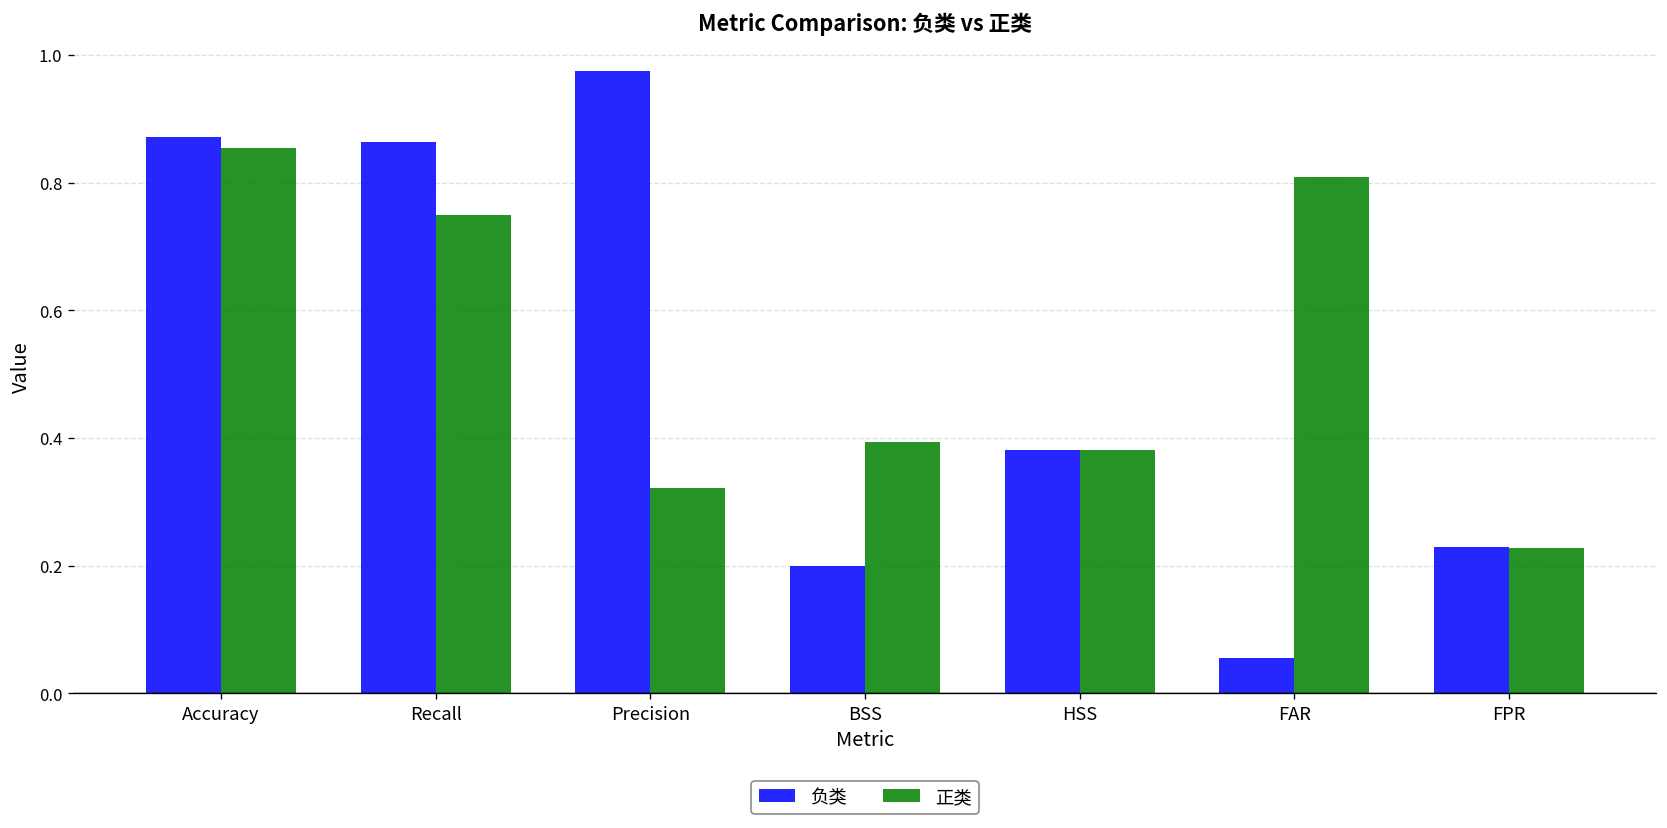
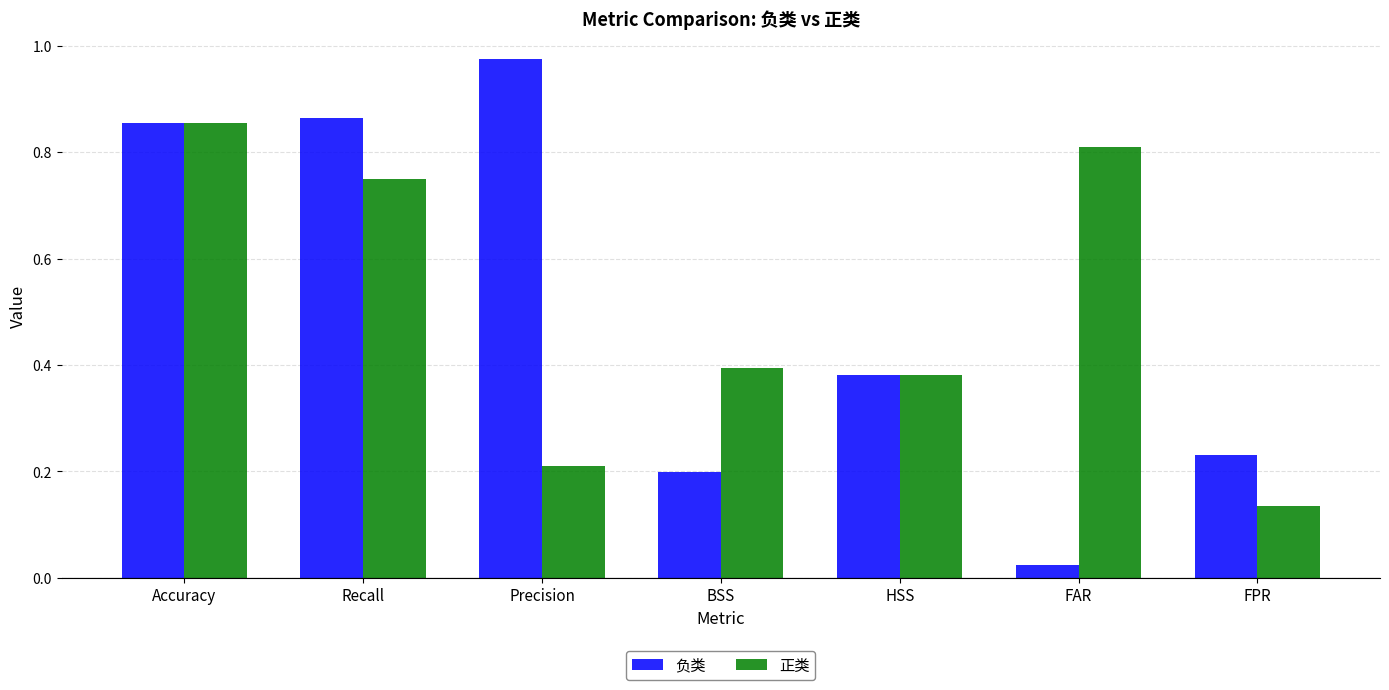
负类, Accuracy: 0.87 -> 0.86
正类, Precision: 0.32 -> 0.21
负类, FAR: 0.06 -> 0.02
正类, FPR: 0.23 -> 0.14
